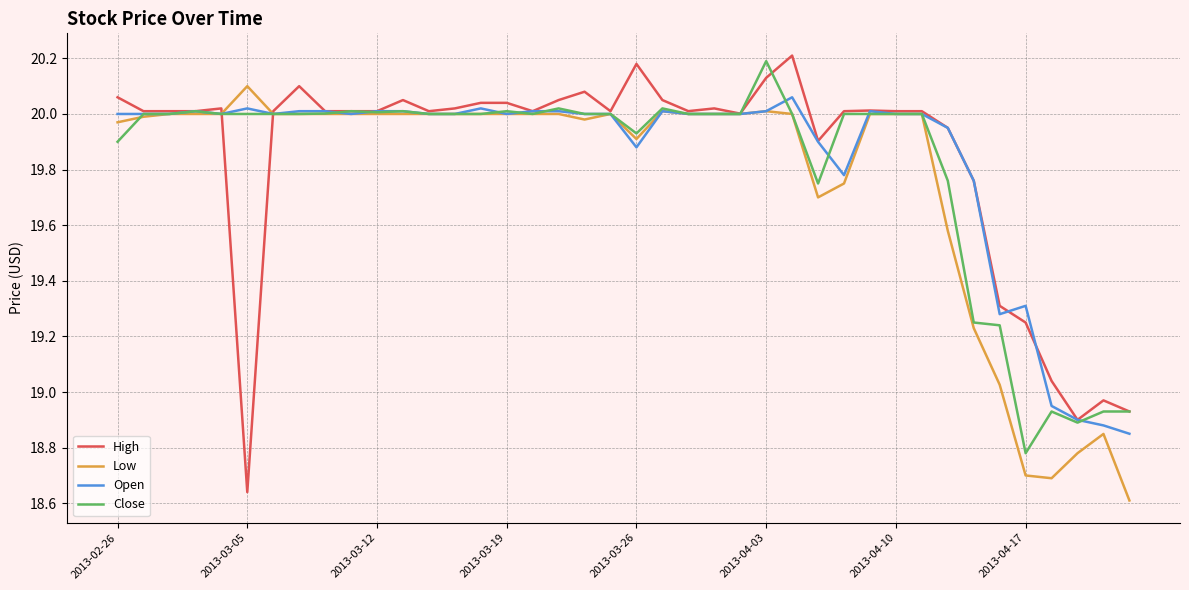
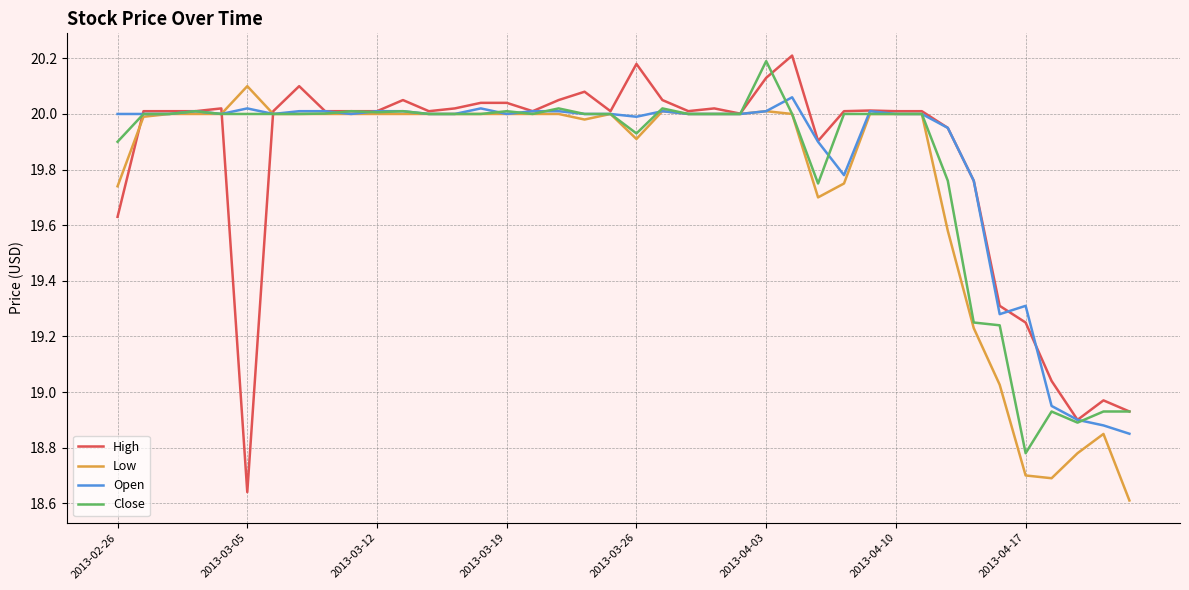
High, 2013-02-26: 20.06 -> 19.63
Low, 2013-02-26: 19.97 -> 19.74
Open, 2013-03-26: 19.88 -> 19.99
